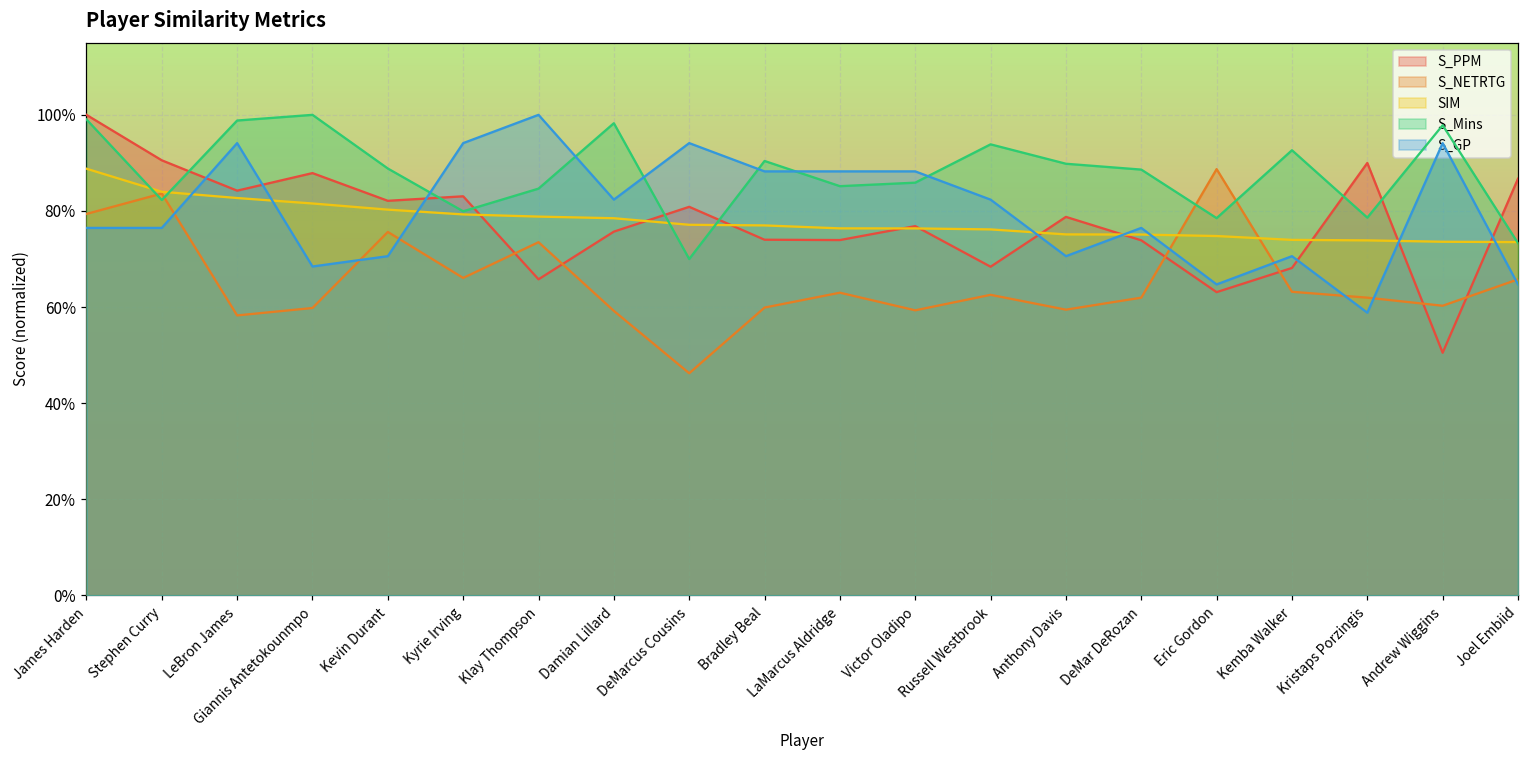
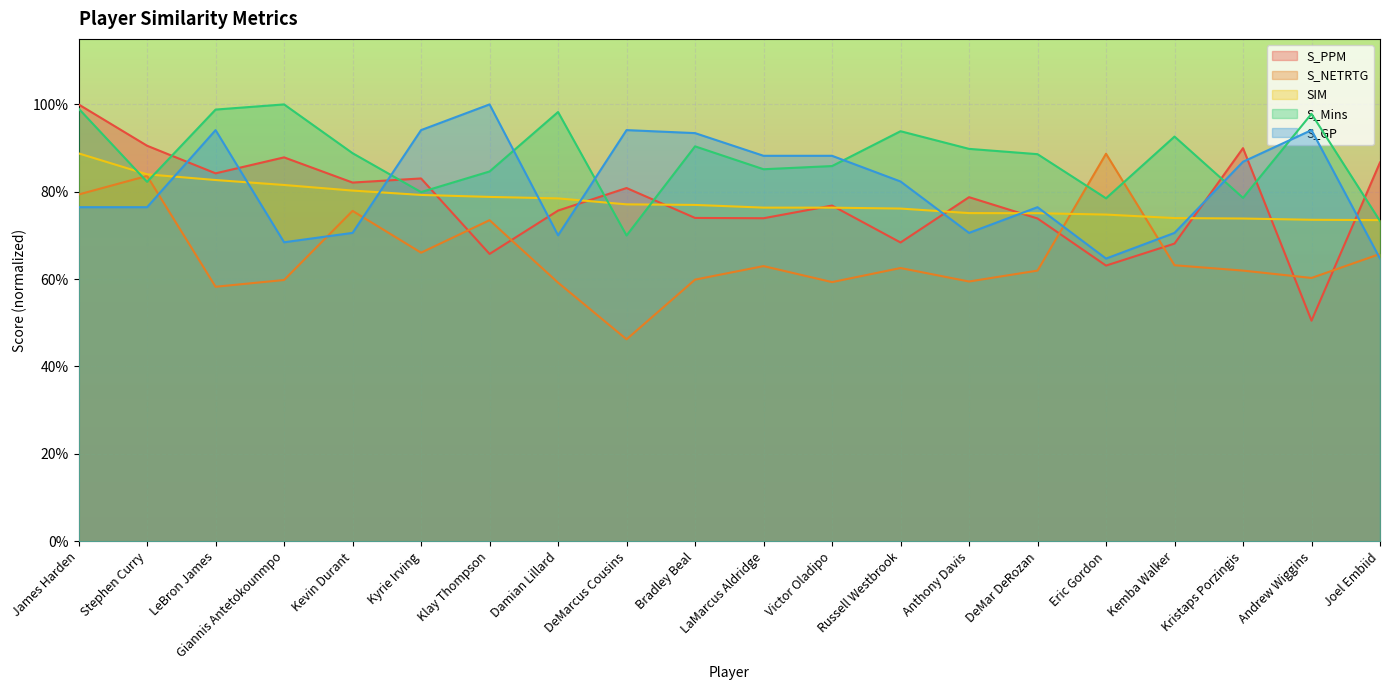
S_GP, Damian Lillard: 82% -> 70%
S_GP, Bradley Beal: 88% -> 93%
S_GP, Kristaps Porzingis: 59% -> 87%
